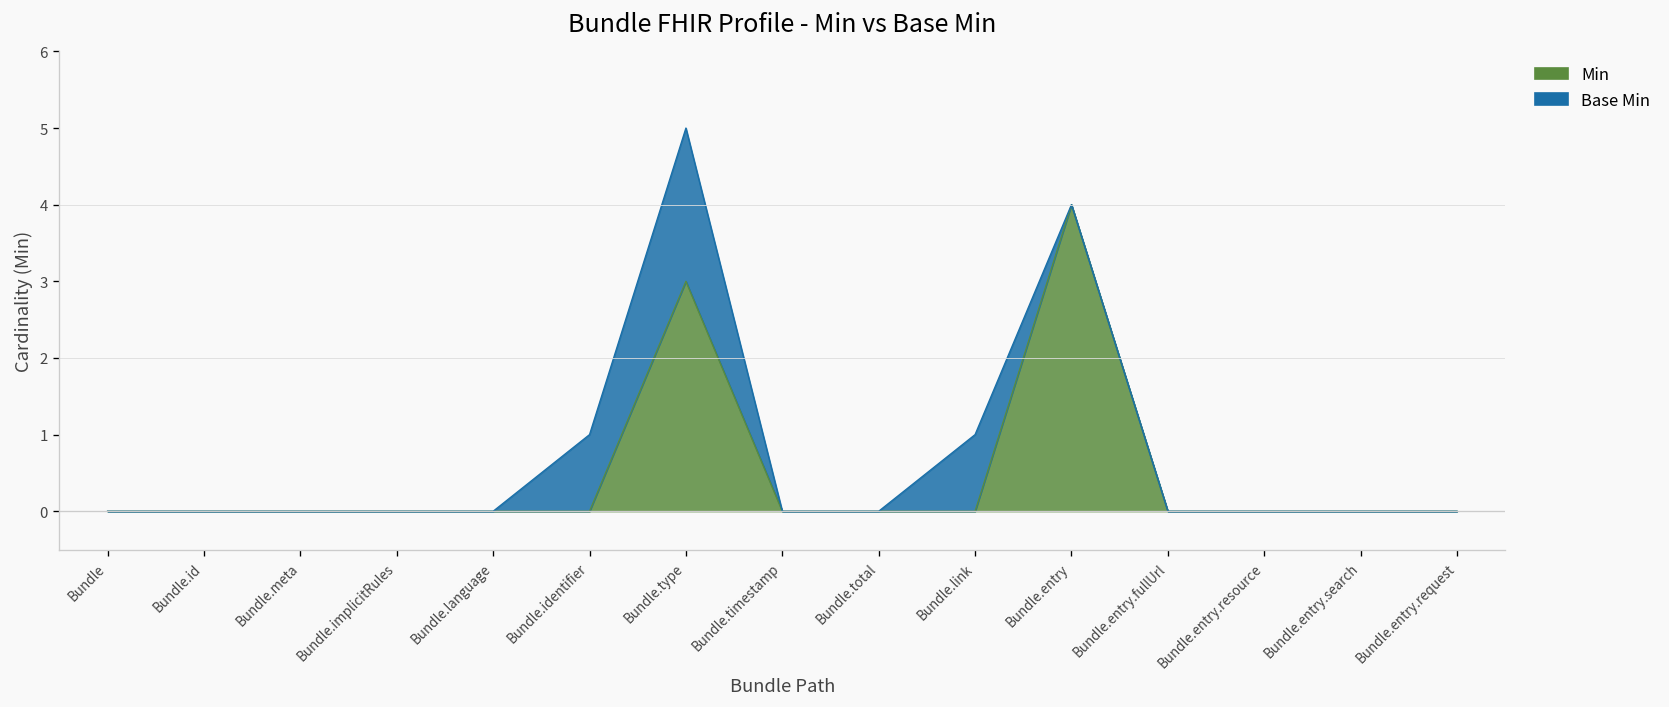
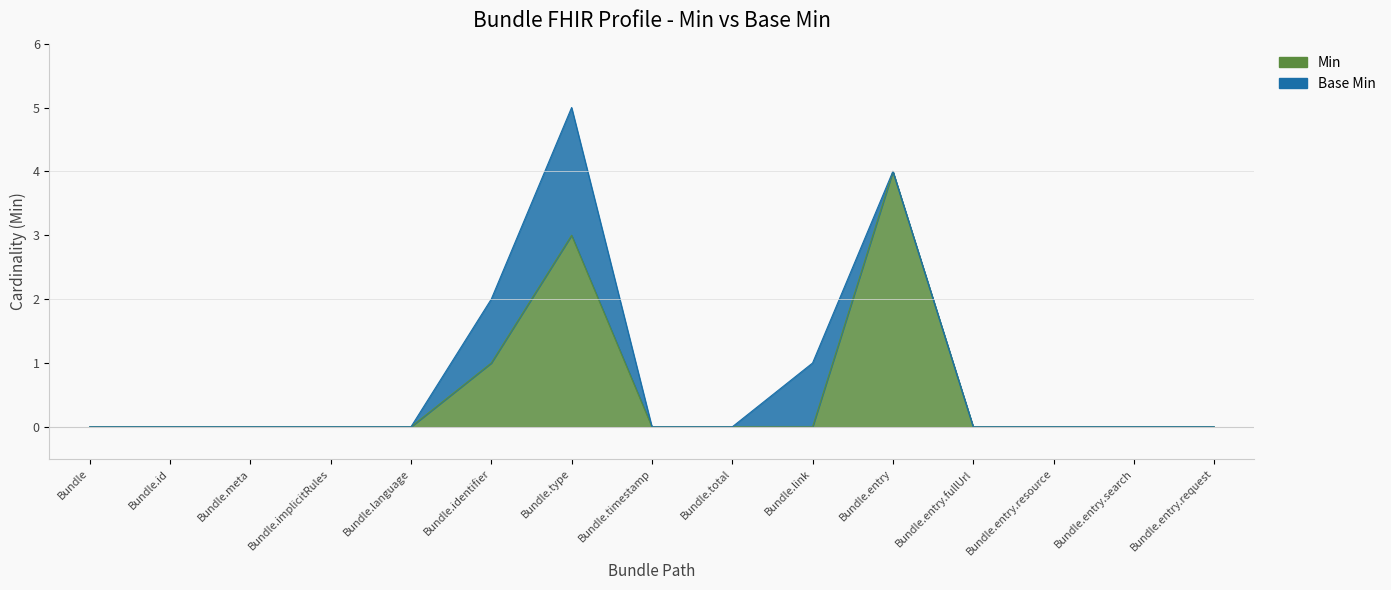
Min, Bundle.identifier: 0 -> 1
